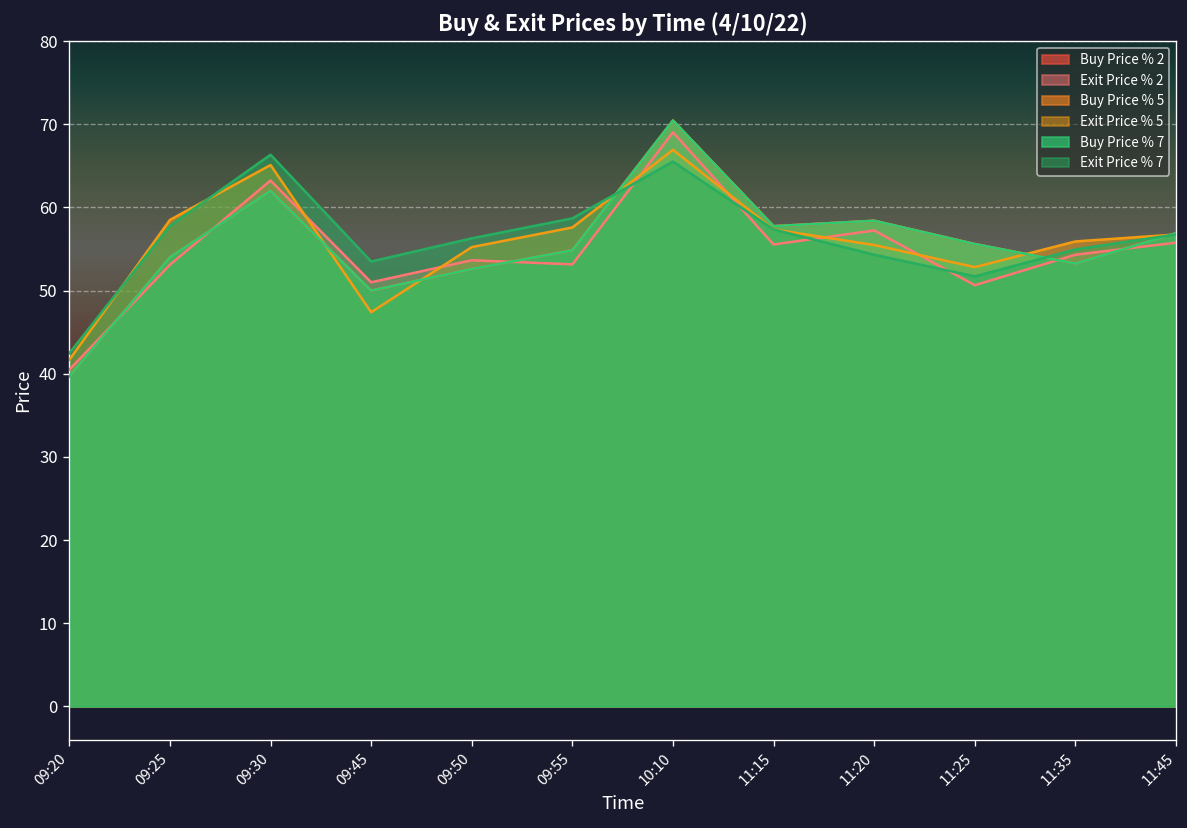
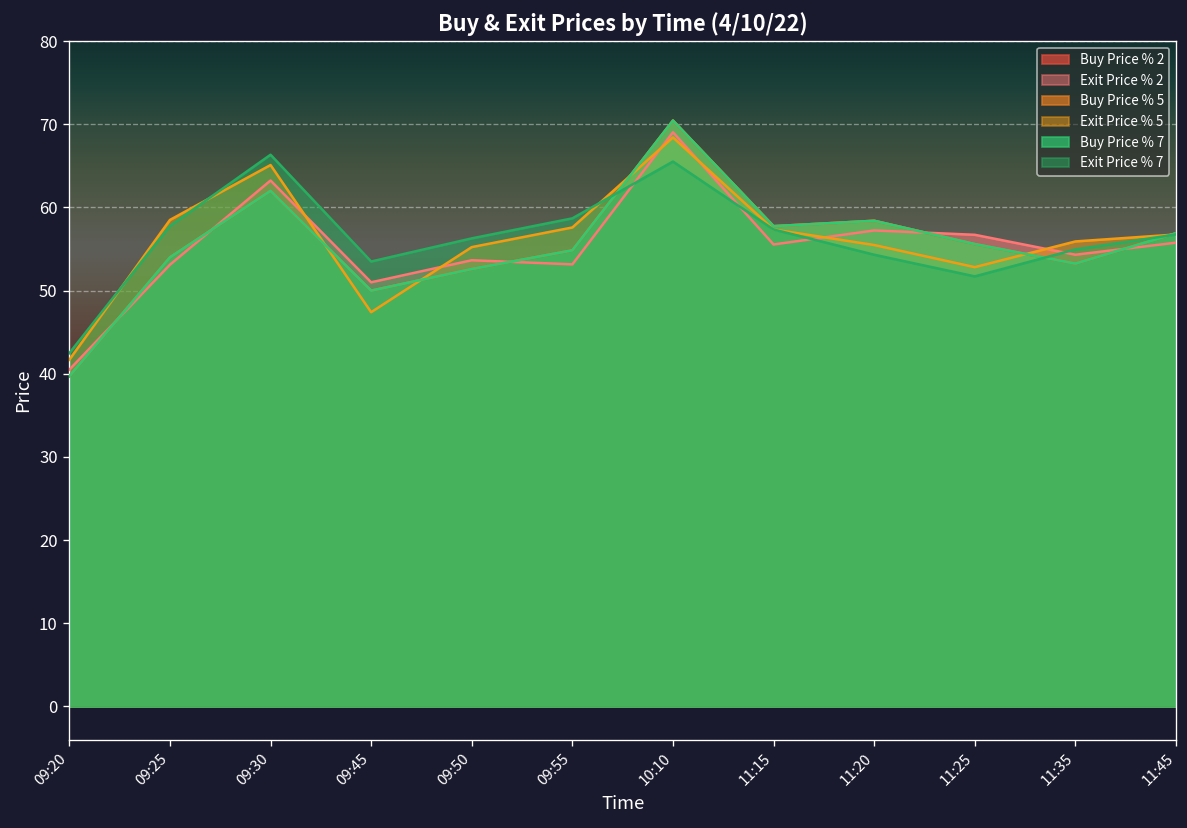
Exit Price % 5, 10:10: 67 -> 68
Exit Price % 2, 11:25: 51 -> 57
